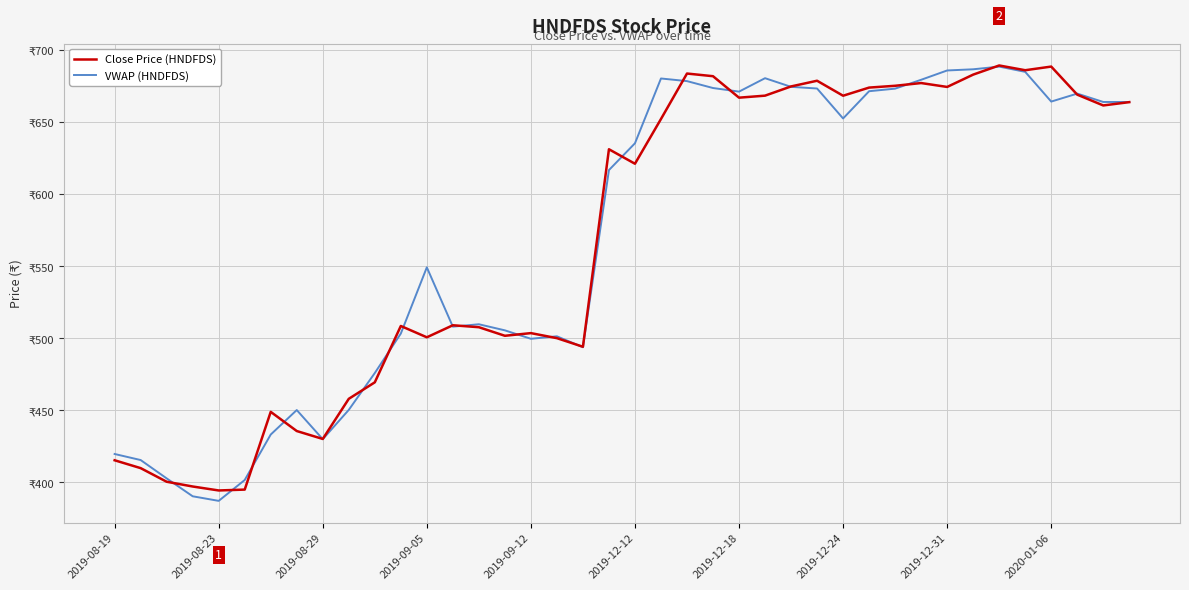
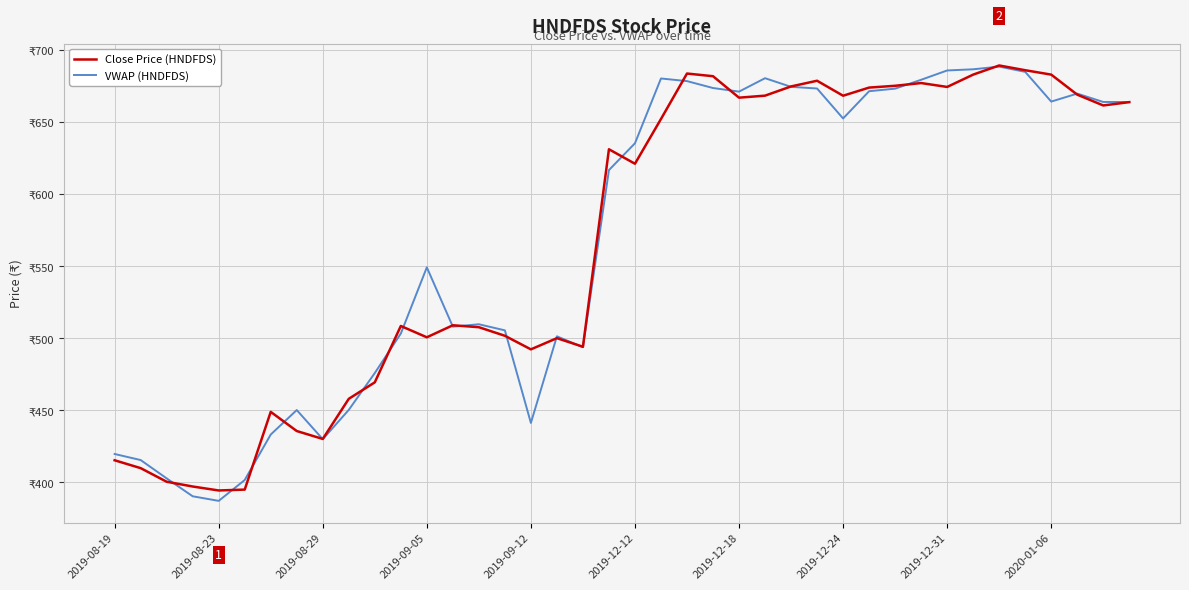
Close Price (HNDFDS), 2019-09-12: ₹504 -> ₹492
VWAP (HNDFDS), 2019-09-12: ₹500 -> ₹441
Close Price (HNDFDS), 2020-01-06: ₹689 -> ₹683
